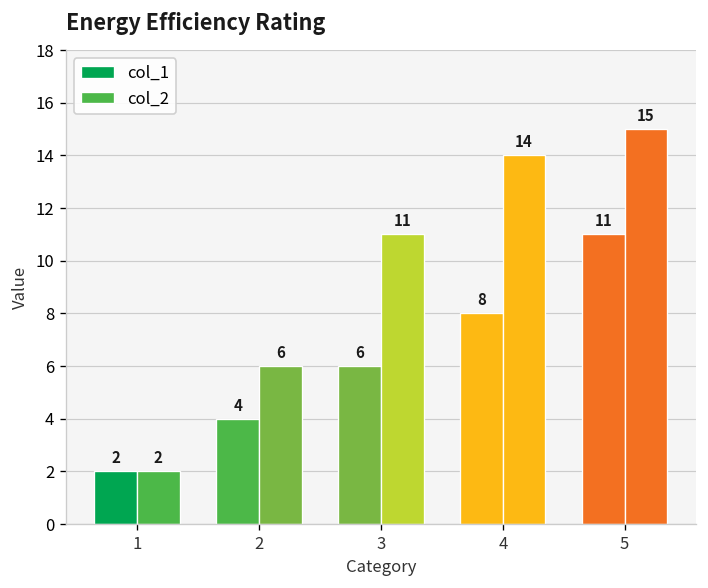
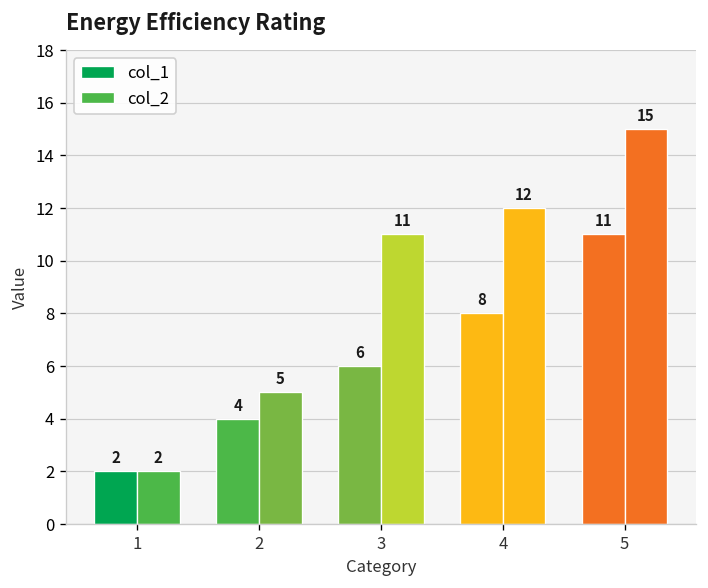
col_2, 2: 6 -> 5
col_2, 4: 14 -> 12
